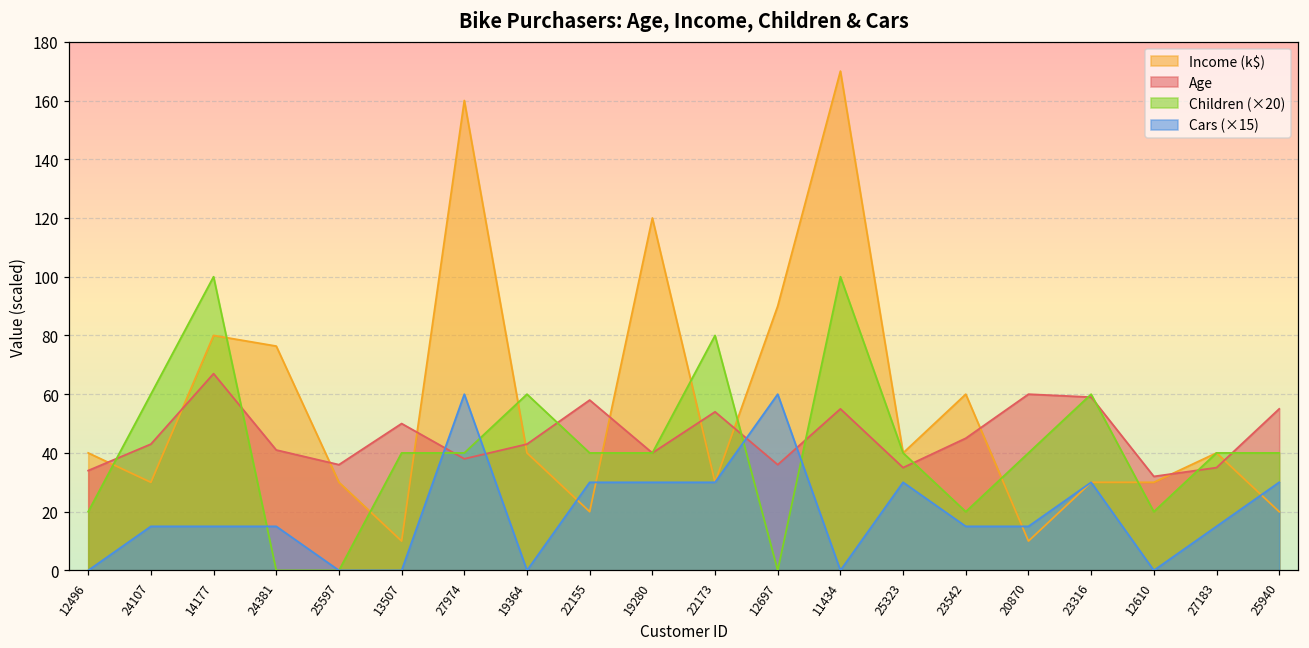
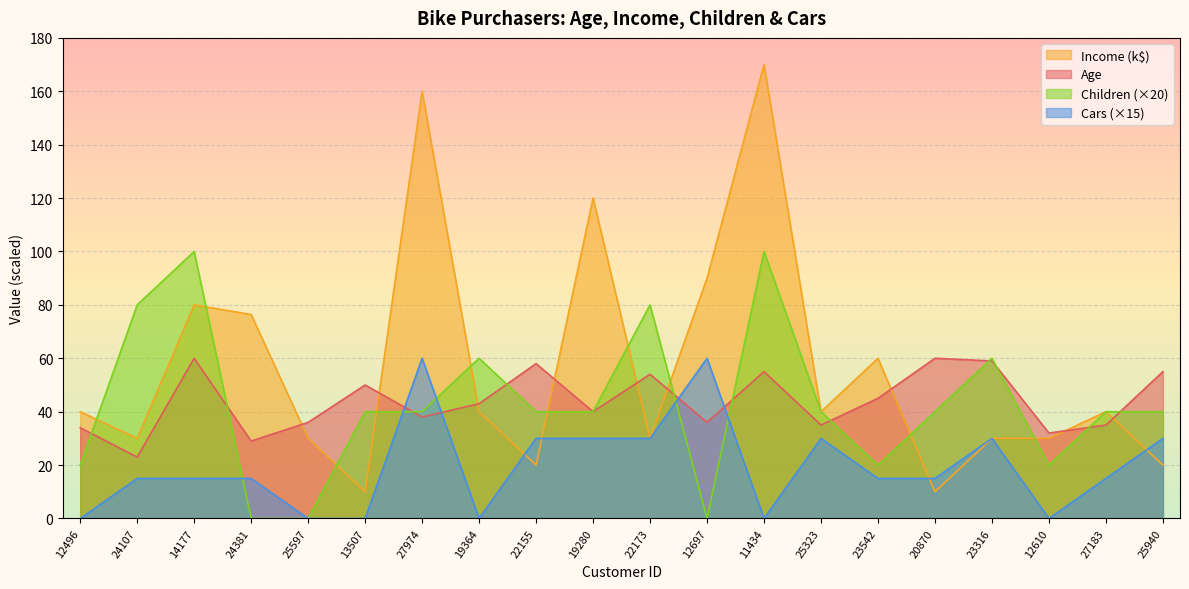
Age, 24107: 43 -> 23
Children (×20), 24107: 60 -> 80
Age, 14177: 67 -> 60
Age, 24381: 41 -> 29
